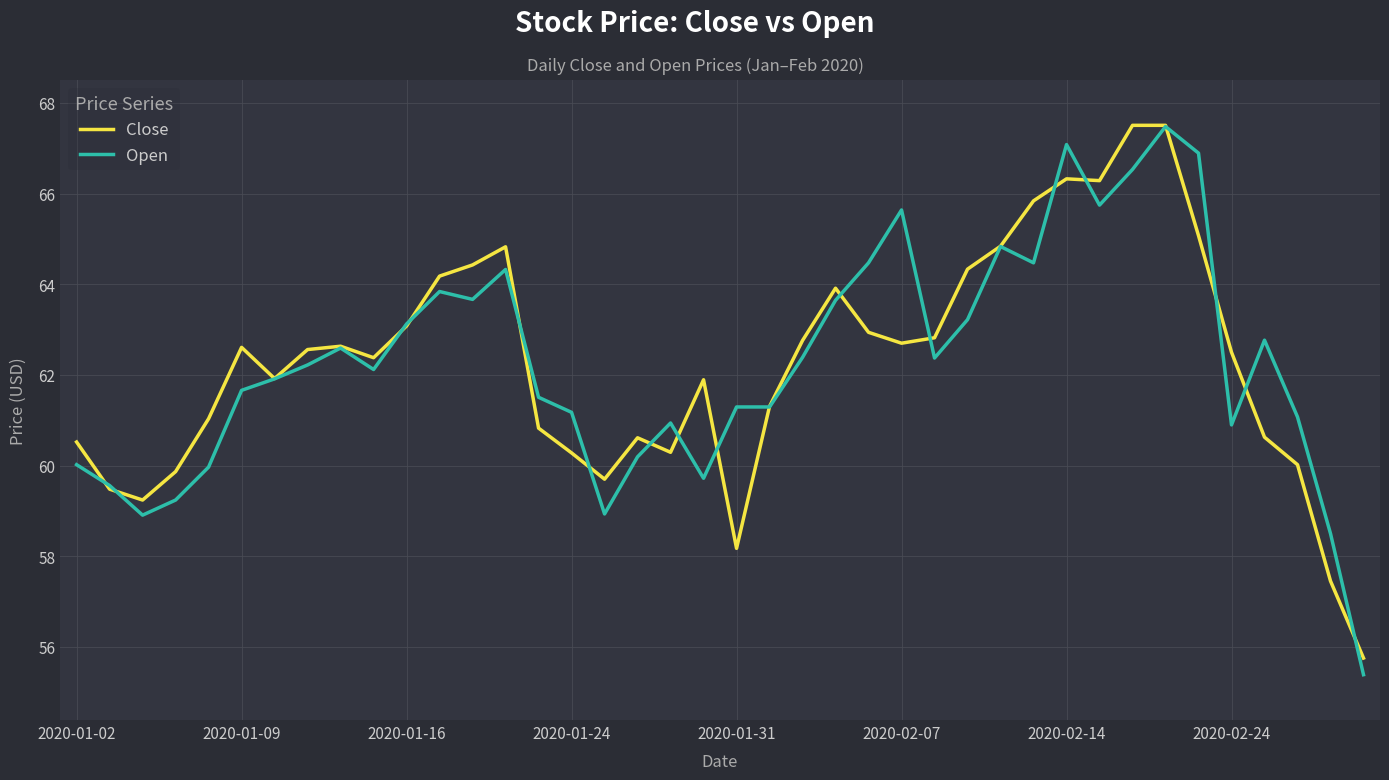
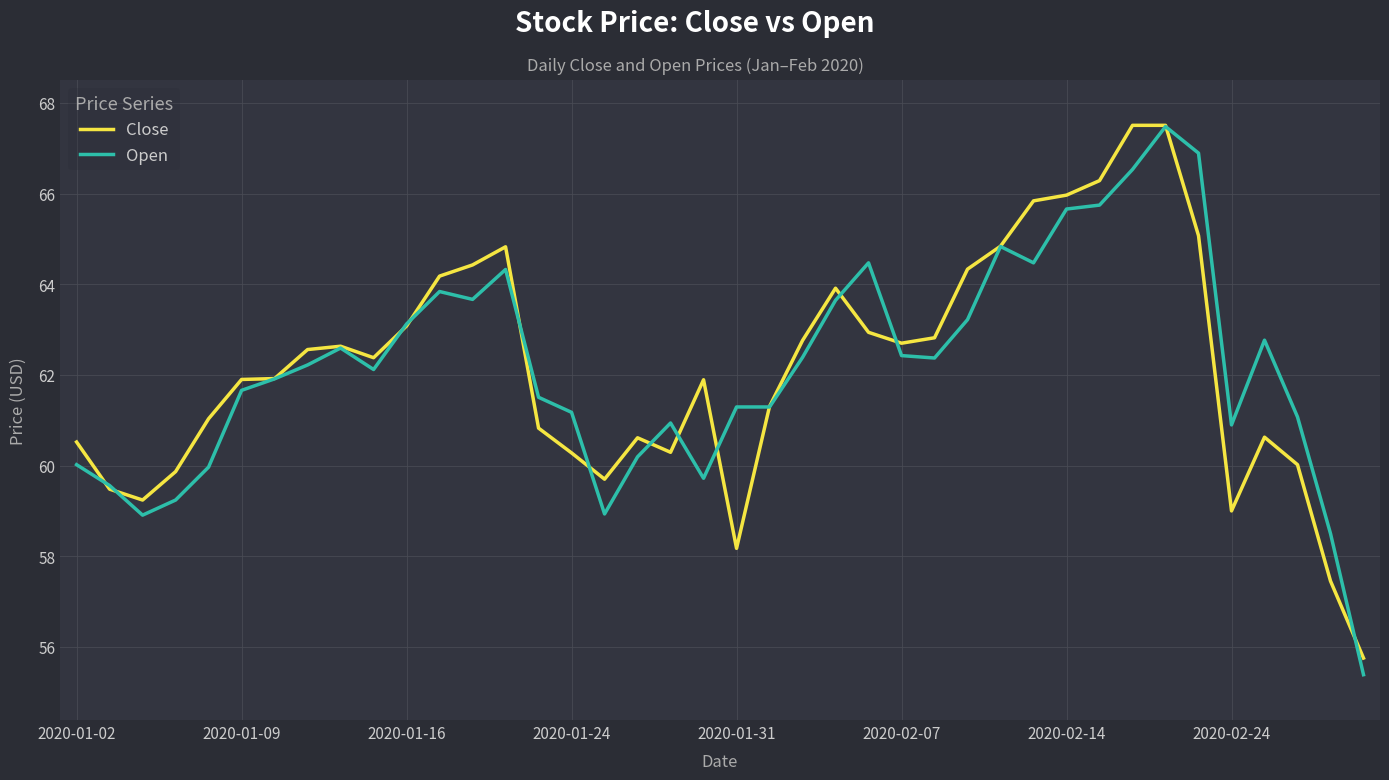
Close, 2020-01-09: 62.6 -> 61.9
Open, 2020-02-07: 65.6 -> 62.4
Close, 2020-02-14: 66.3 -> 66.0
Open, 2020-02-14: 67.1 -> 65.7
Close, 2020-02-24: 62.5 -> 59.0
